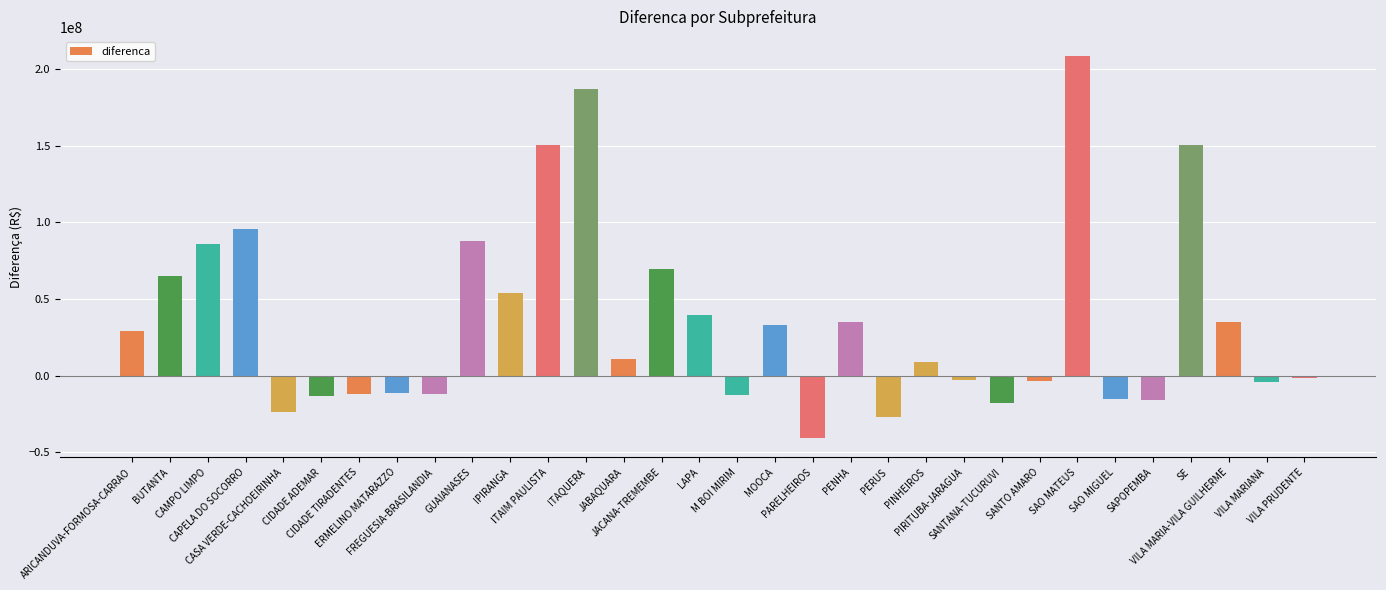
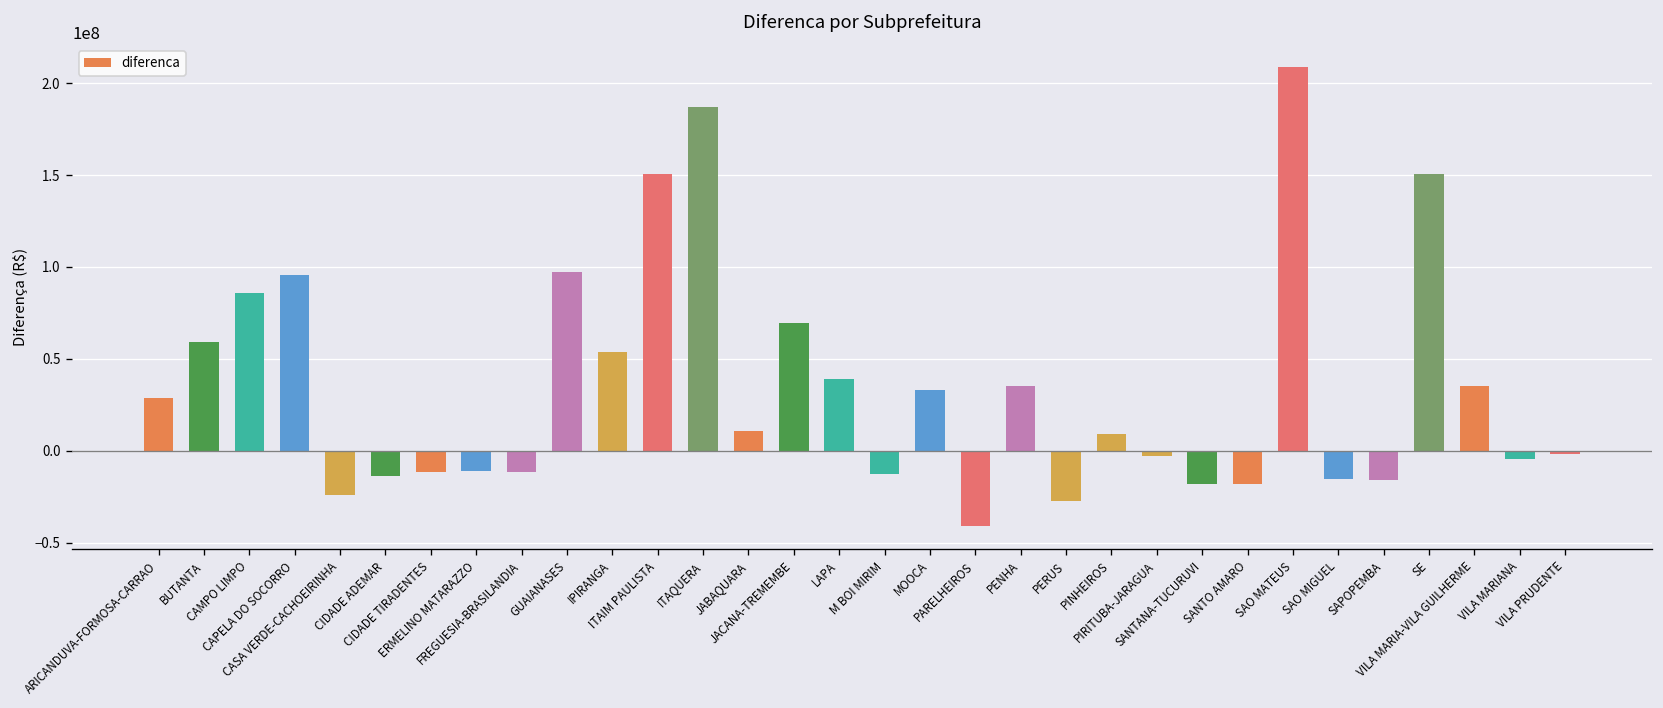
BUTANTA: 65000000 -> 59000000
GUAIANASES: 88000000 -> 97000000
SANTO AMARO: -4000000 -> -18000000
